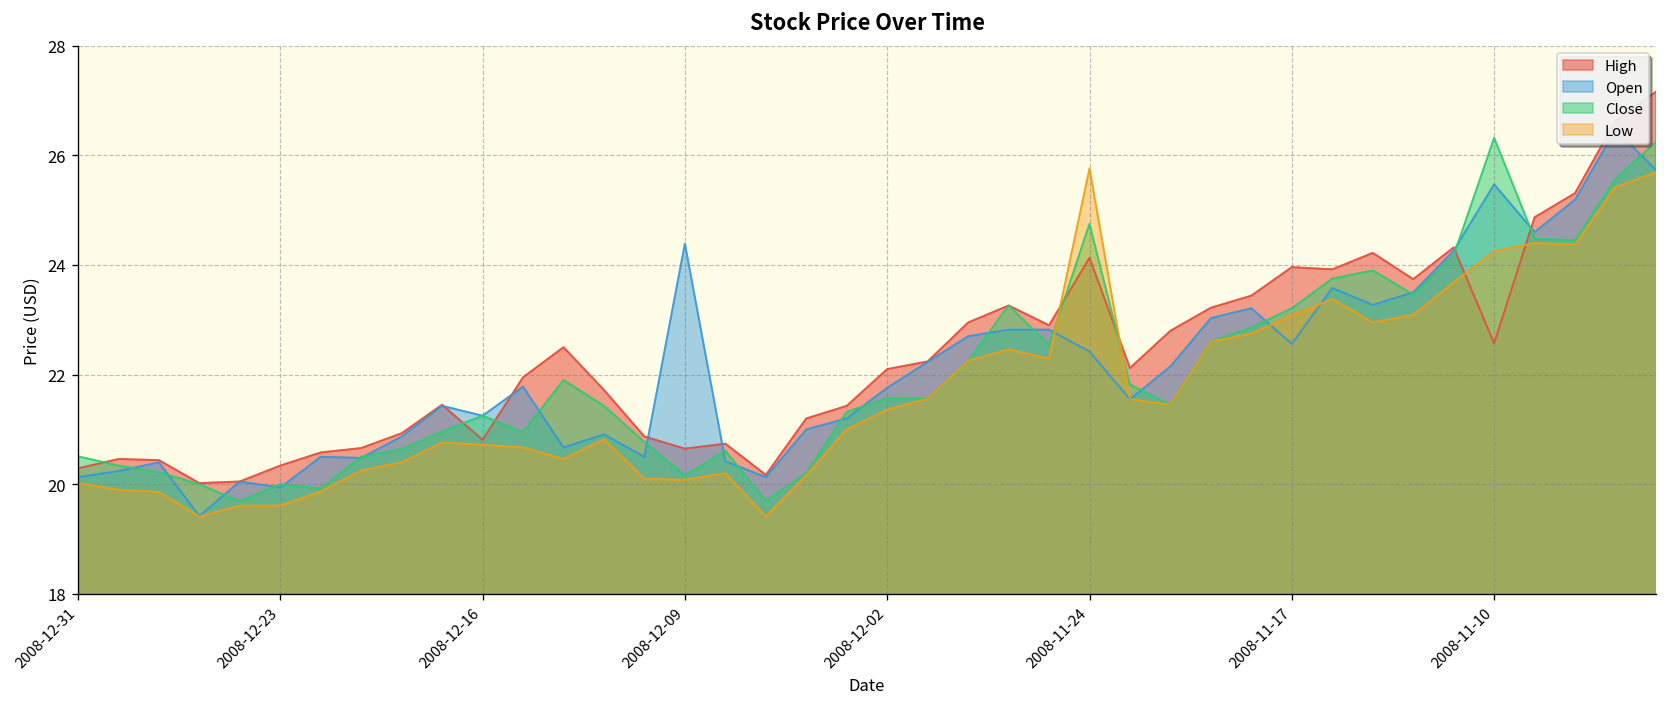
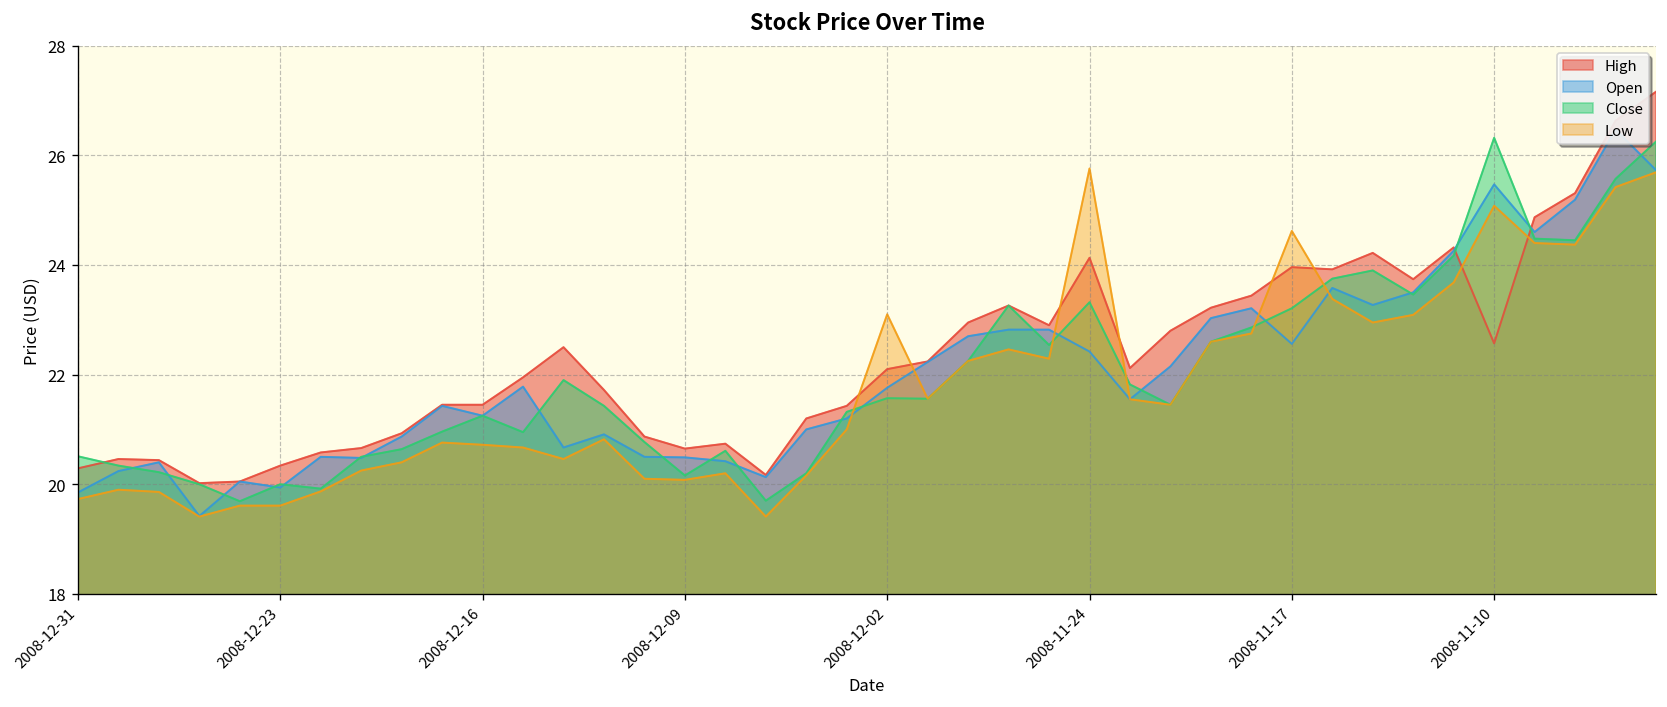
Open, 2008-12-31: 20.1 -> 19.9
Low, 2008-12-31: 20.0 -> 19.7
High, 2008-12-16: 20.8 -> 21.5
Open, 2008-12-09: 24.4 -> 20.5
Low, 2008-12-02: 21.4 -> 23.1
Close, 2008-11-24: 24.8 -> 23.3
Low, 2008-11-17: 23.1 -> 24.6
Low, 2008-11-10: 24.3 -> 25.1
